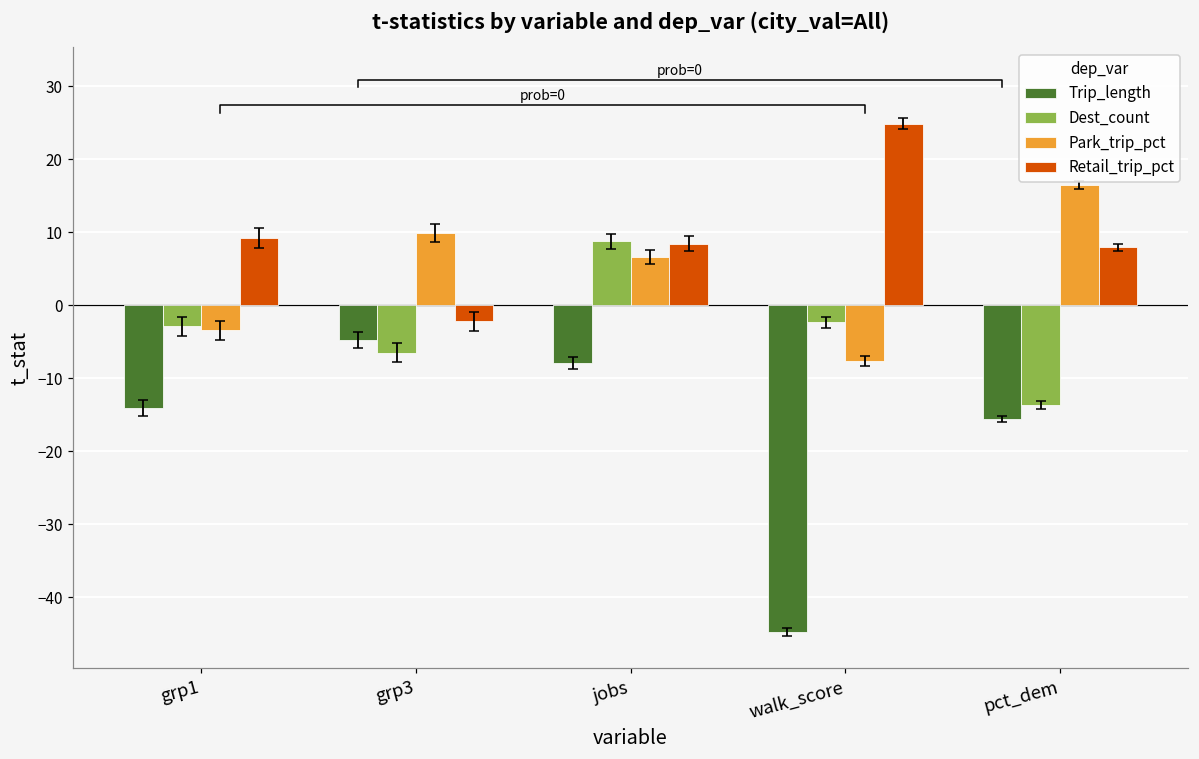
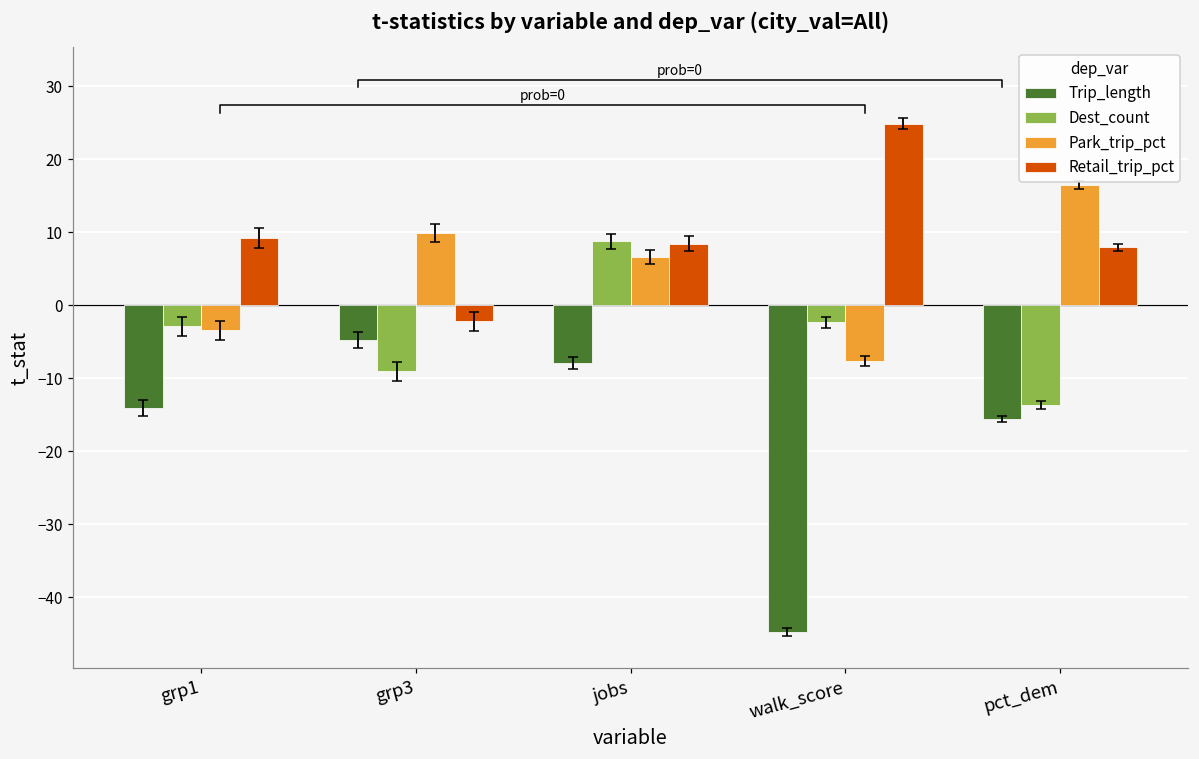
Dest_count, grp3: -6 -> -9
